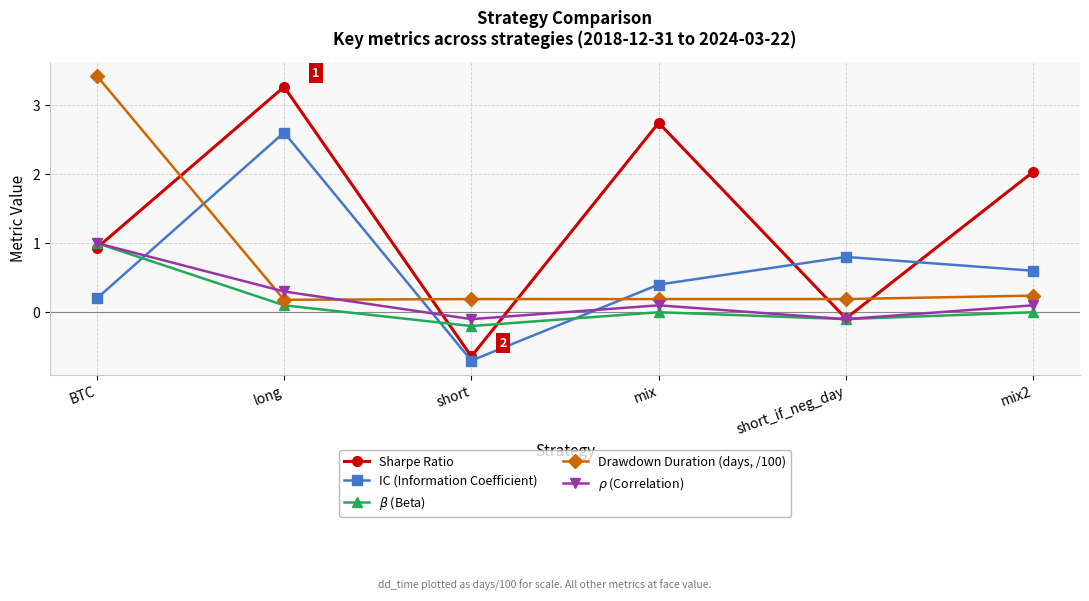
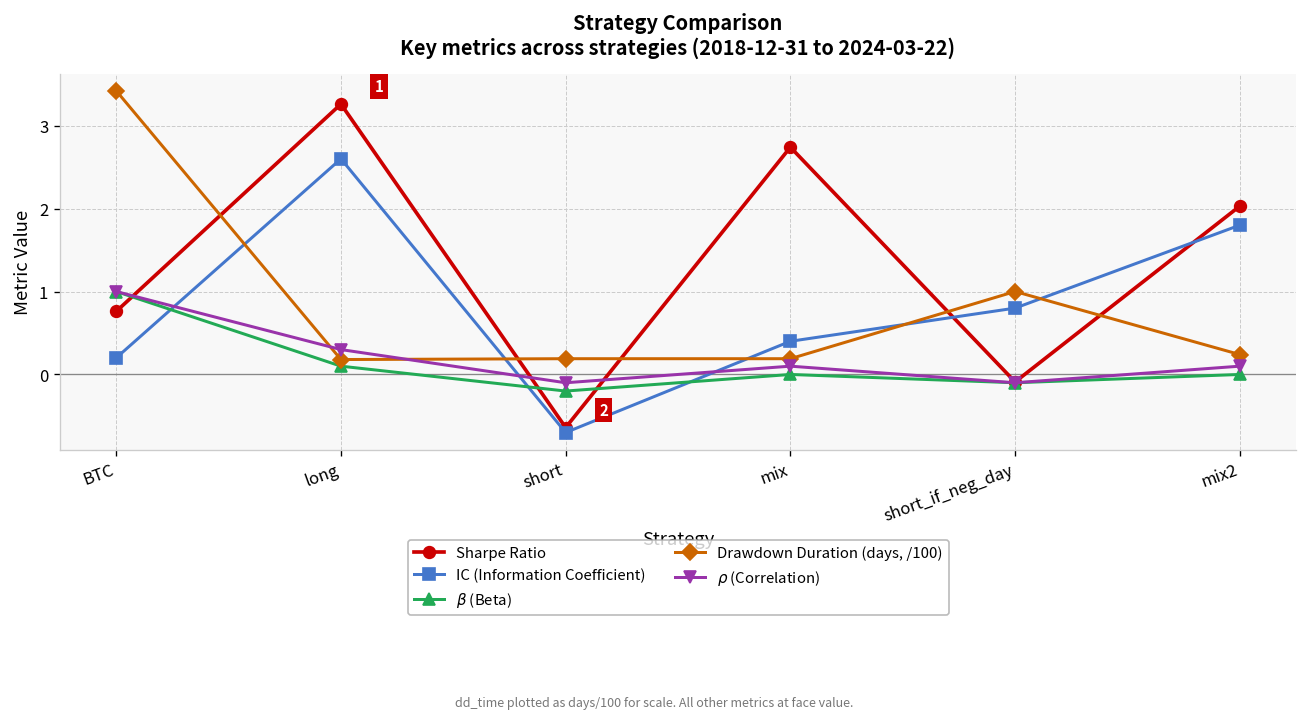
Sharpe Ratio, BTC: 0.9 -> 0.8
Drawdown Duration (days, /100), short_if_neg_day: 0.2 -> 1.0
IC (Information Coefficient), mix2: 0.6 -> 1.8
